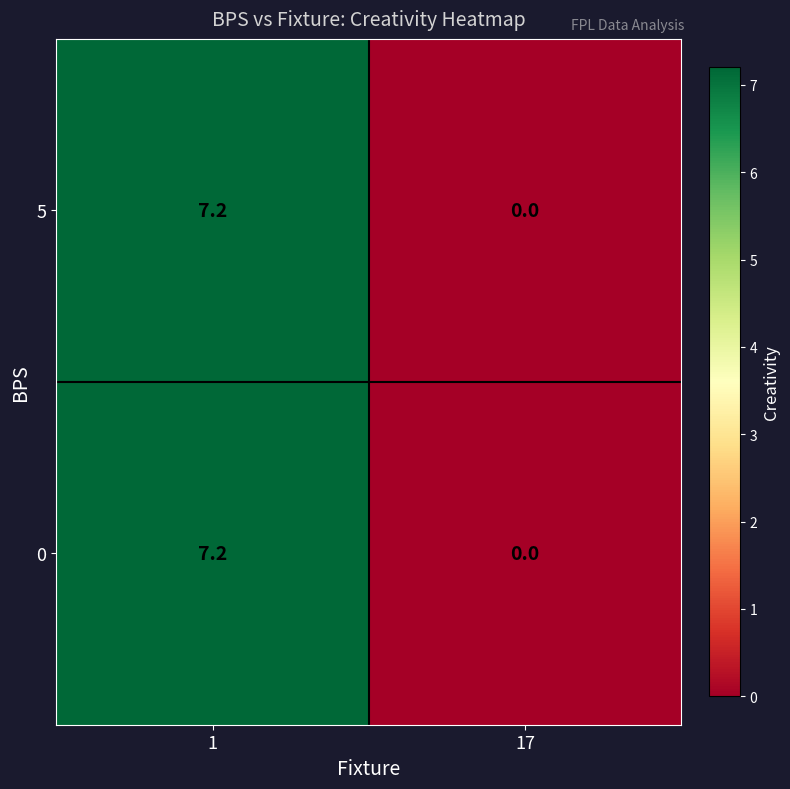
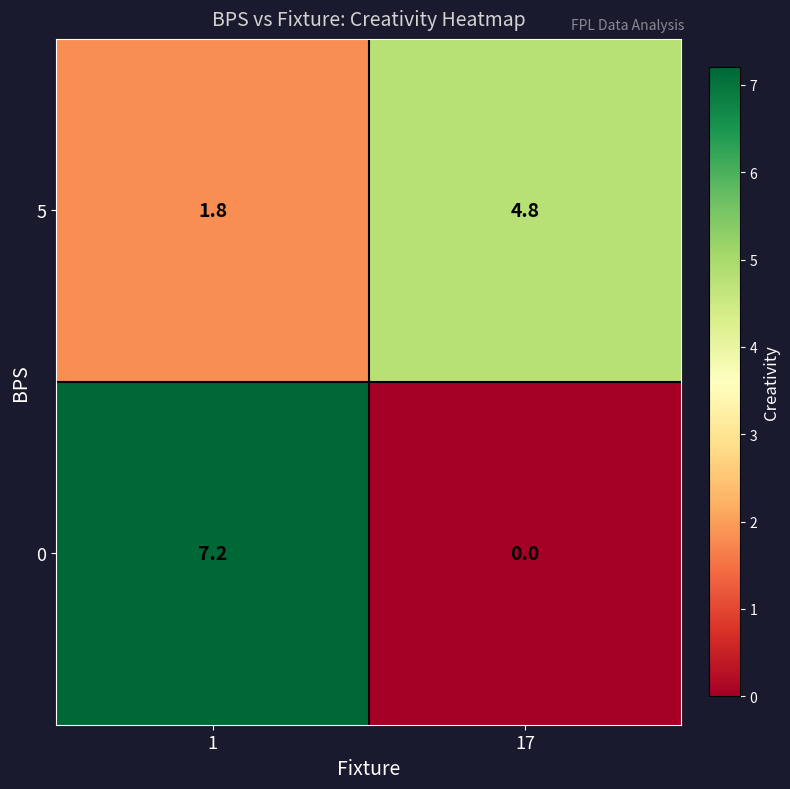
5, 1: 7.2 -> 1.8
5, 17: 0.0 -> 4.8
